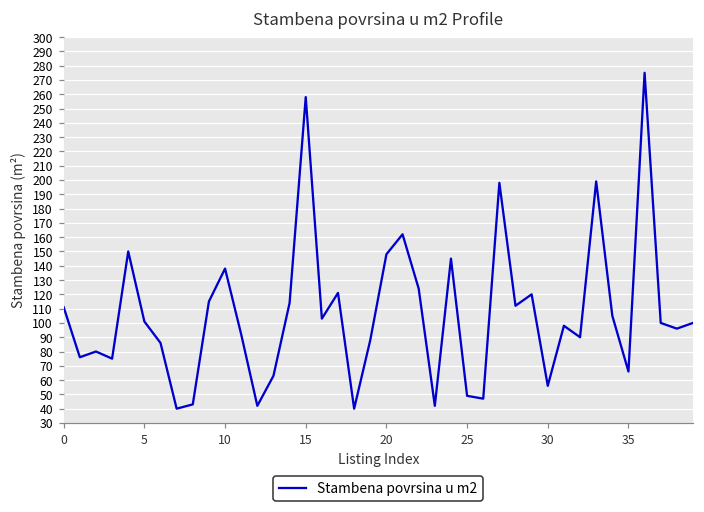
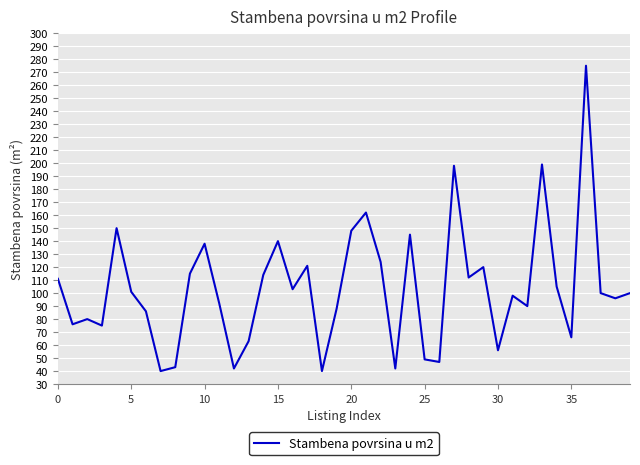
15: 258 -> 140
